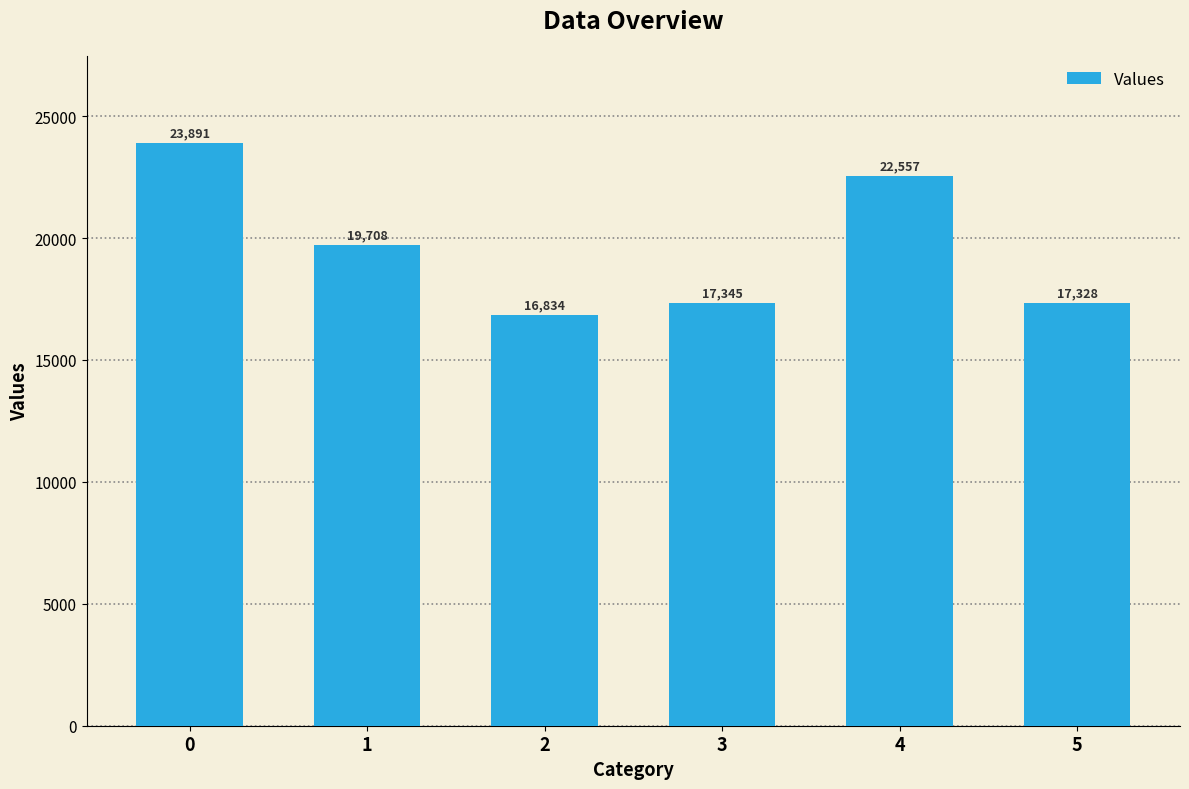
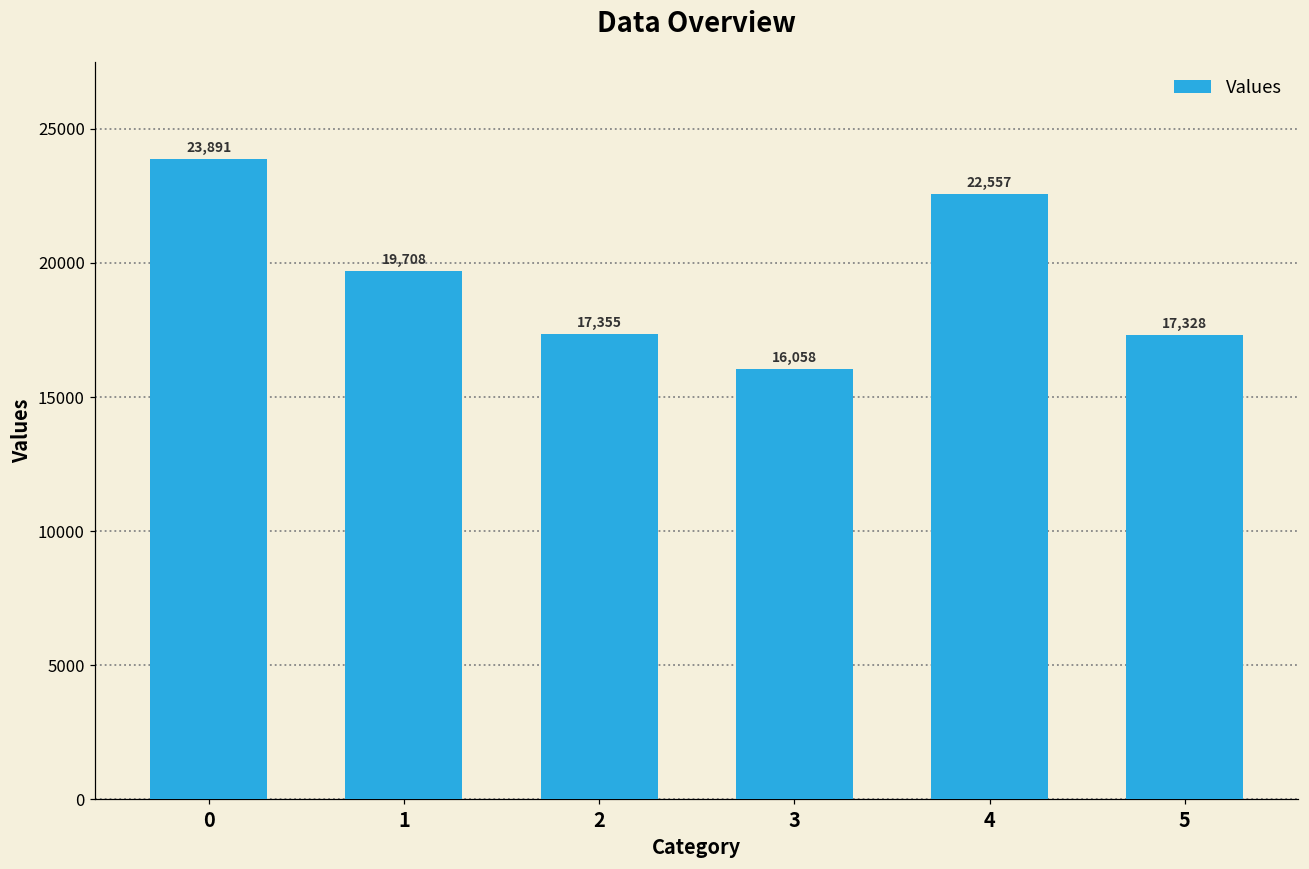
2: 16,834 -> 17,355
3: 17,345 -> 16,058
